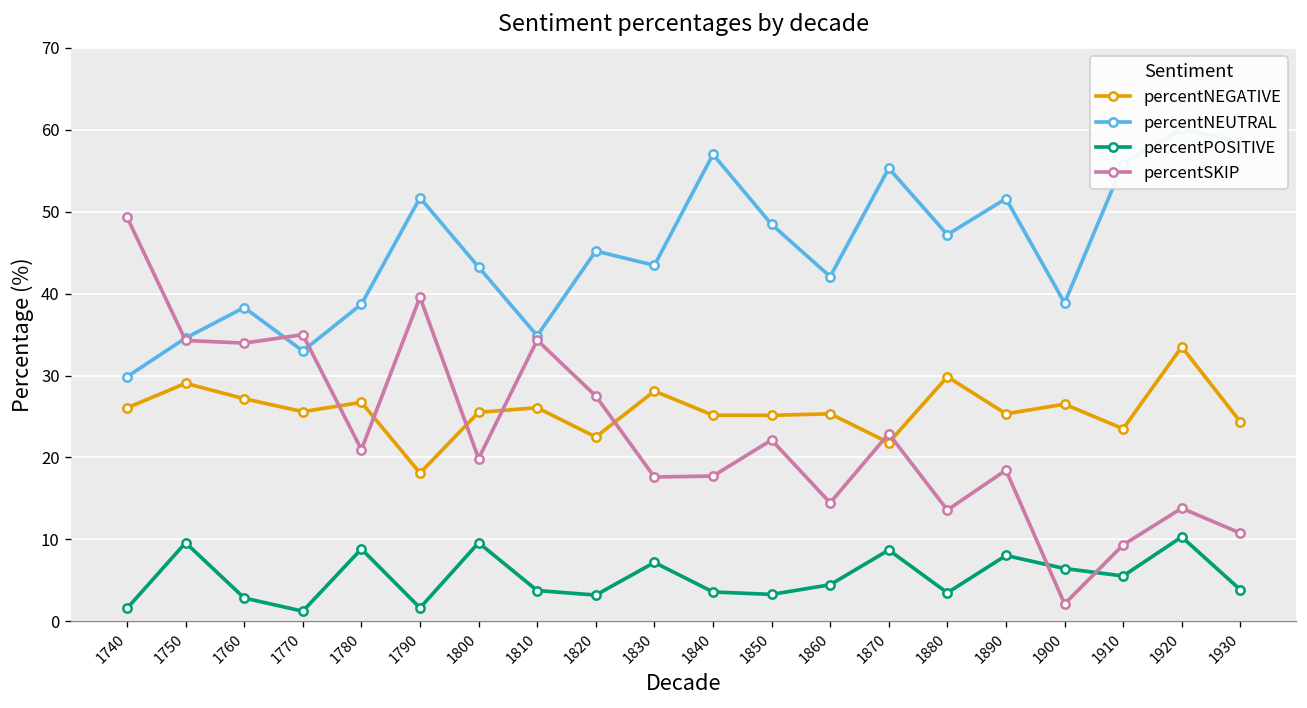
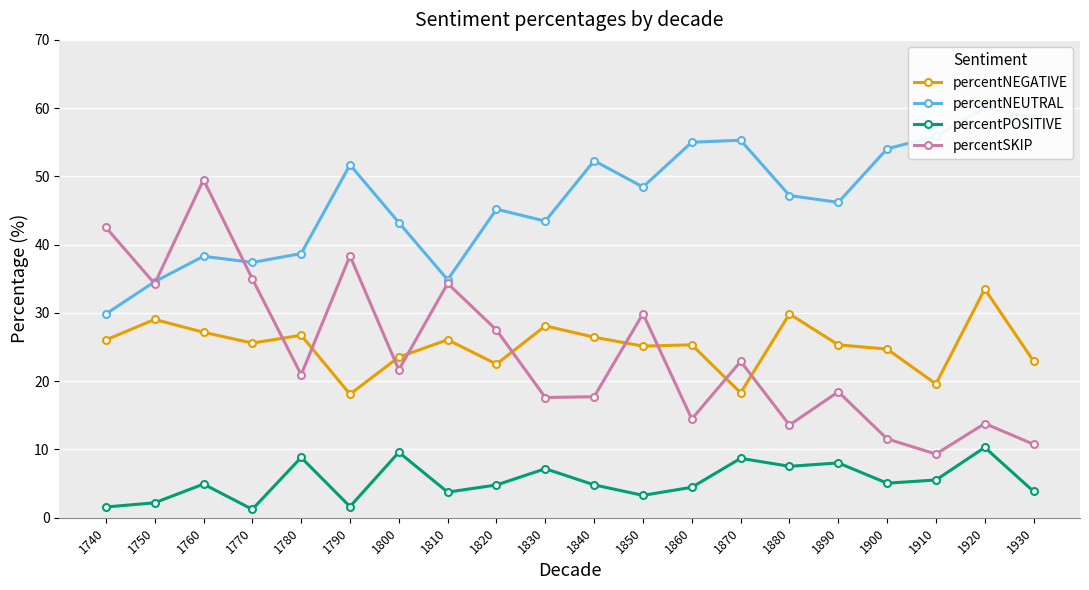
percentSKIP, 1740: 49 -> 43
percentPOSITIVE, 1750: 10 -> 2
percentPOSITIVE, 1760: 3 -> 5
percentSKIP, 1760: 34 -> 50
percentNEUTRAL, 1770: 33 -> 37
percentSKIP, 1790: 40 -> 38
percentNEGATIVE, 1800: 26 -> 24
percentSKIP, 1800: 20 -> 22
percentPOSITIVE, 1820: 3 -> 5
percentNEGATIVE, 1840: 25 -> 26
percentNEUTRAL, 1840: 57 -> 52
percentPOSITIVE, 1840: 4 -> 5
percentSKIP, 1850: 22 -> 30
percentNEUTRAL, 1860: 42 -> 55
percentNEGATIVE, 1870: 22 -> 18
percentPOSITIVE, 1880: 3 -> 8
percentNEUTRAL, 1890: 52 -> 46
percentNEGATIVE, 1900: 27 -> 25
percentNEUTRAL, 1900: 39 -> 54
percentPOSITIVE, 1900: 6 -> 5
percentSKIP, 1900: 2 -> 12
percentNEGATIVE, 1910: 24 -> 20
percentNEGATIVE, 1930: 24 -> 23
